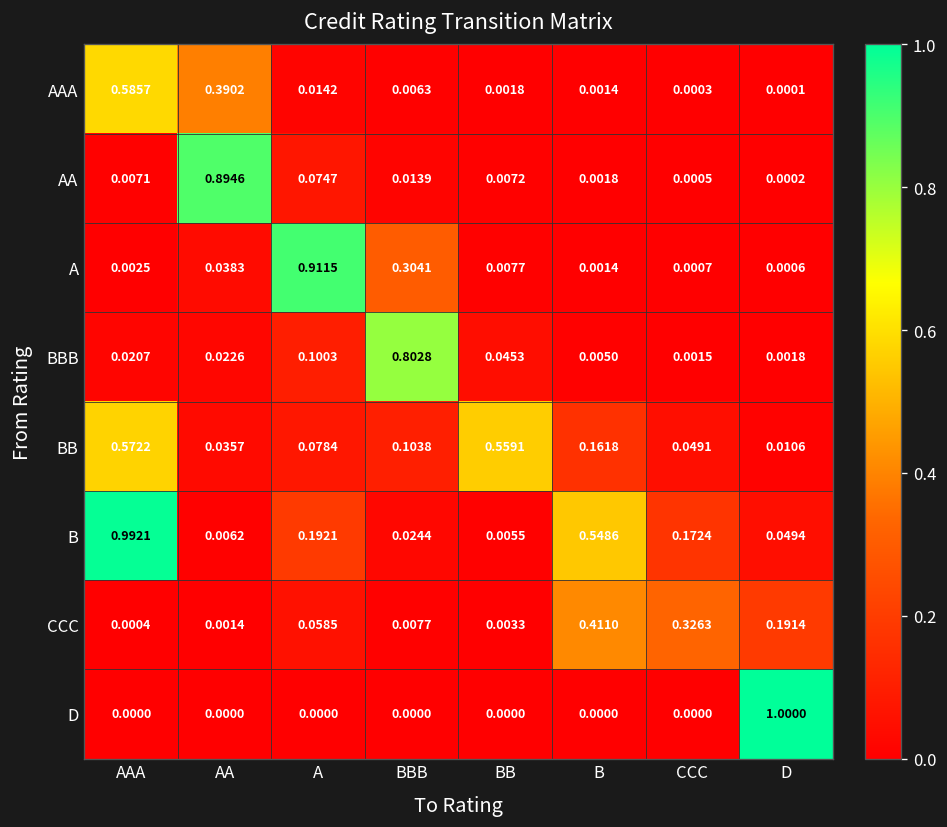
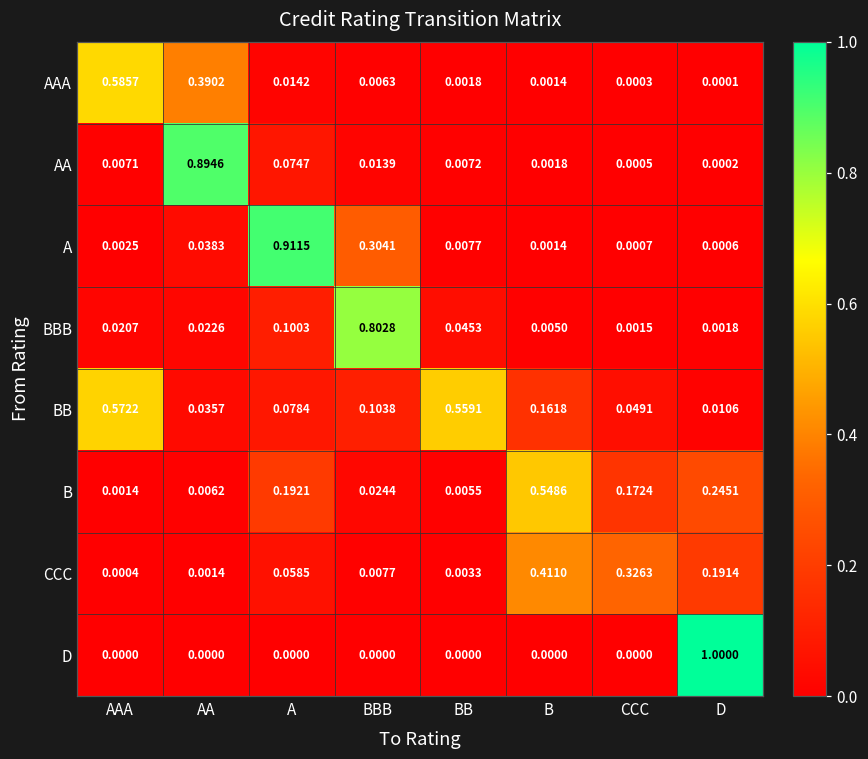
B, AAA: 0.9921 -> 0.0014
B, D: 0.0494 -> 0.2451
